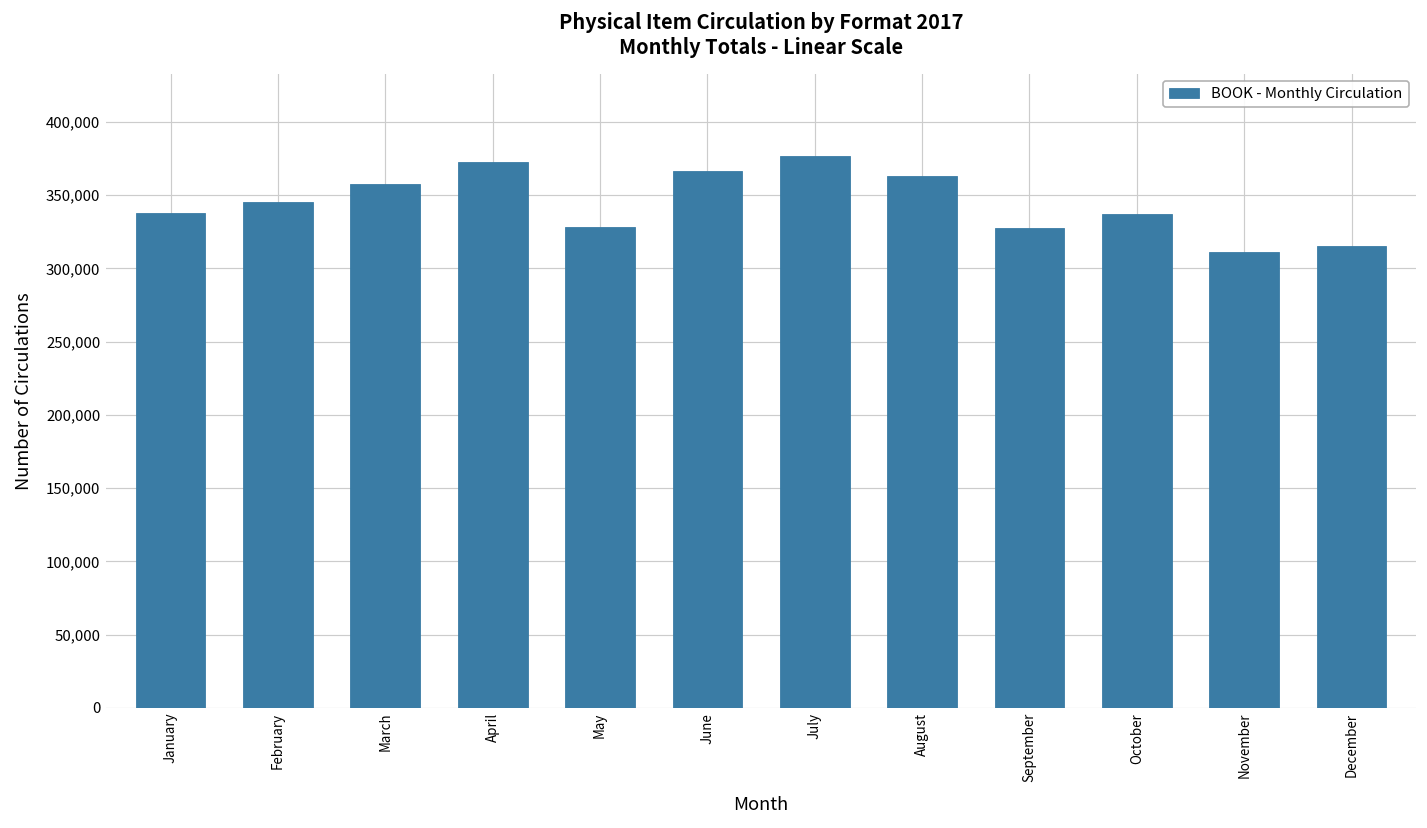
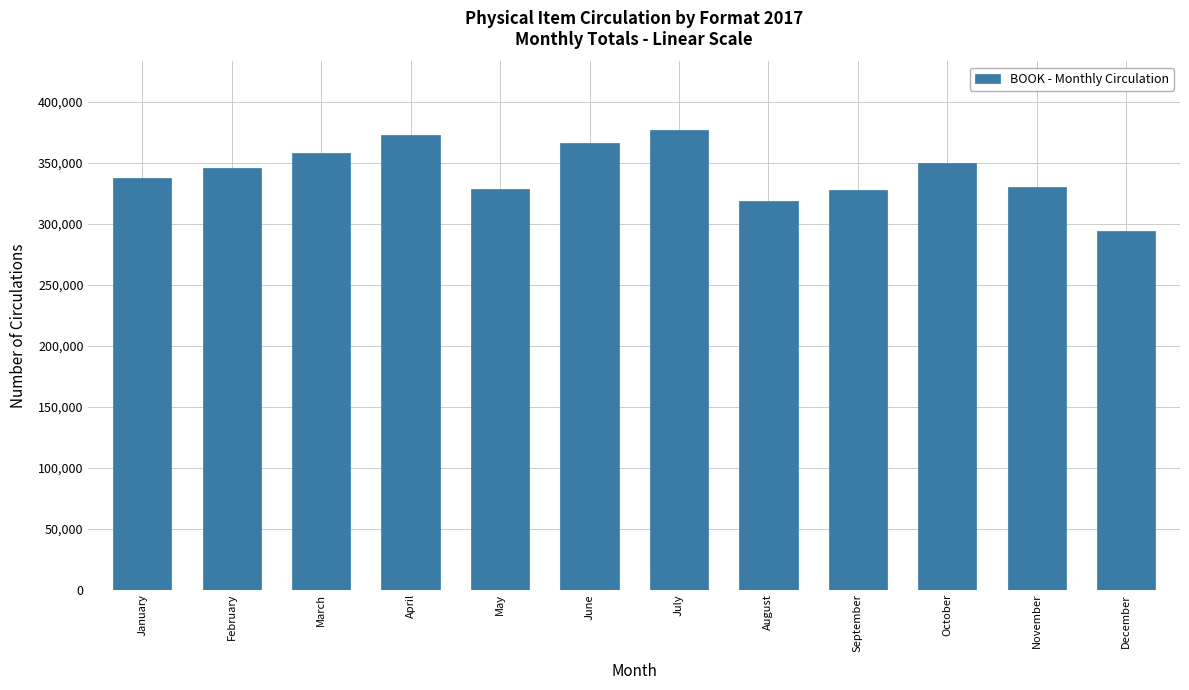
August: 363,000 -> 319,000
October: 337,000 -> 350,000
November: 311,000 -> 330,000
December: 316,000 -> 294,000
